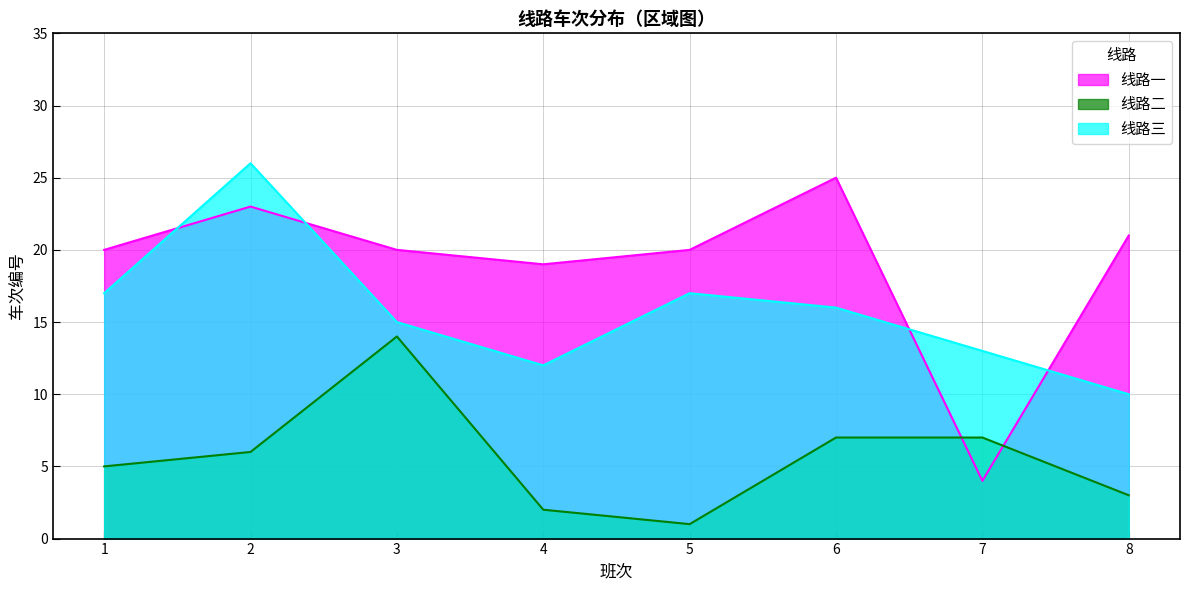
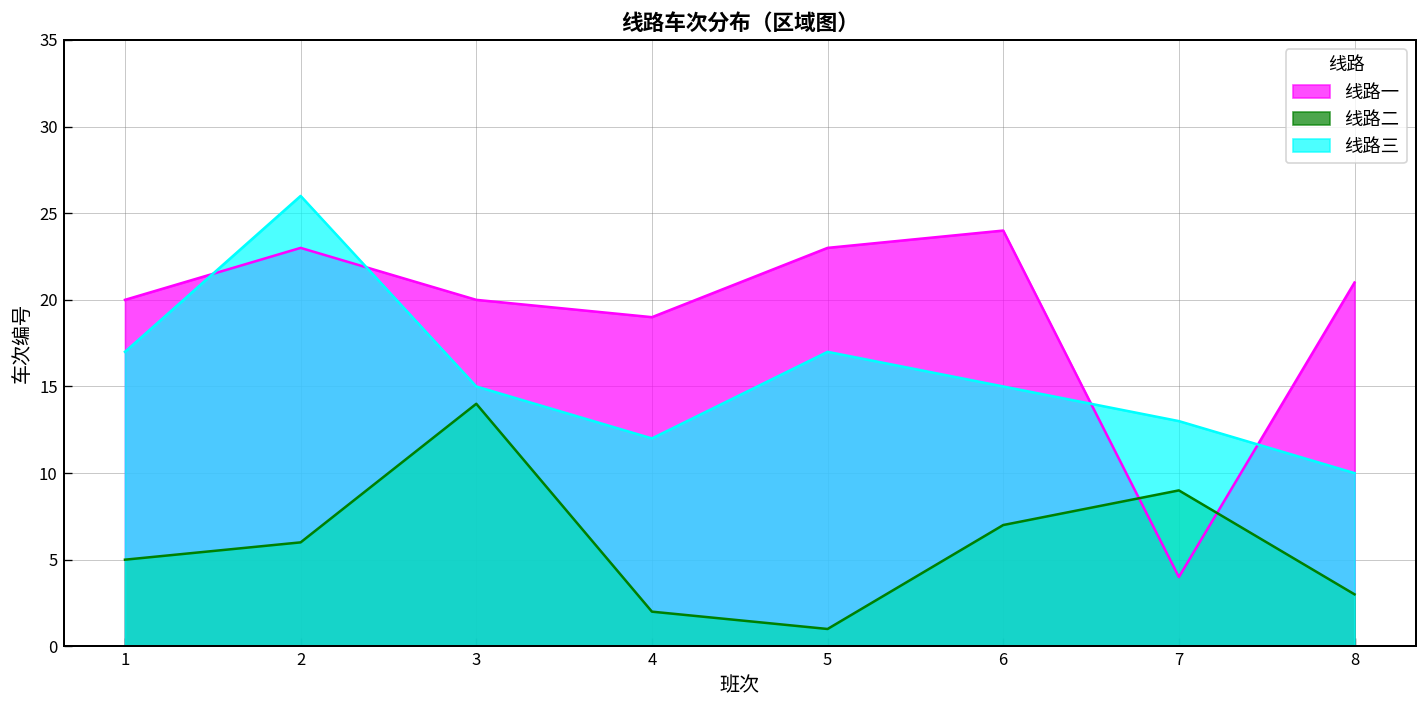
线路一, 5: 20 -> 23
线路一, 6: 25 -> 24
线路三, 6: 16 -> 15
线路二, 7: 7 -> 9
